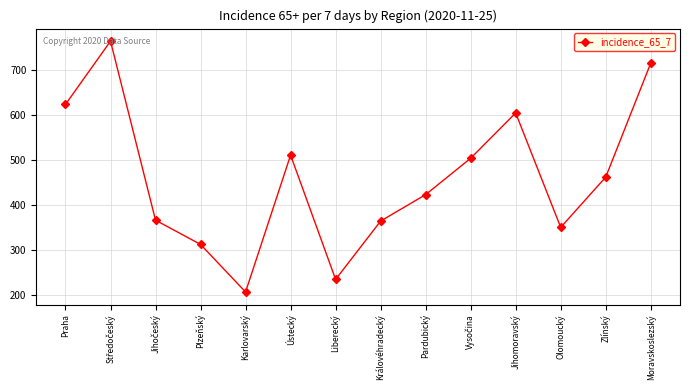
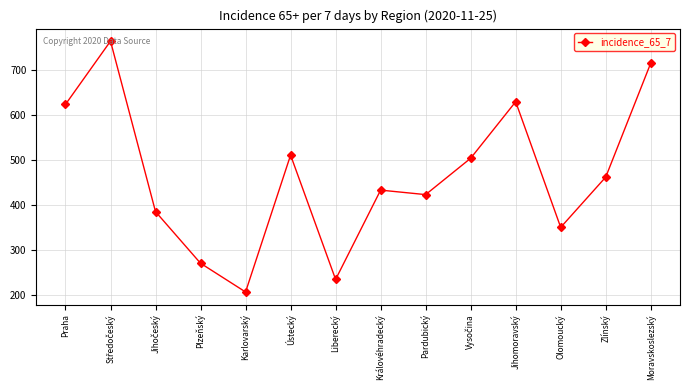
Jihočeský: 370 -> 390
Plzeňský: 310 -> 270
Královéhradecký: 360 -> 430
Jihomoravský: 610 -> 630
